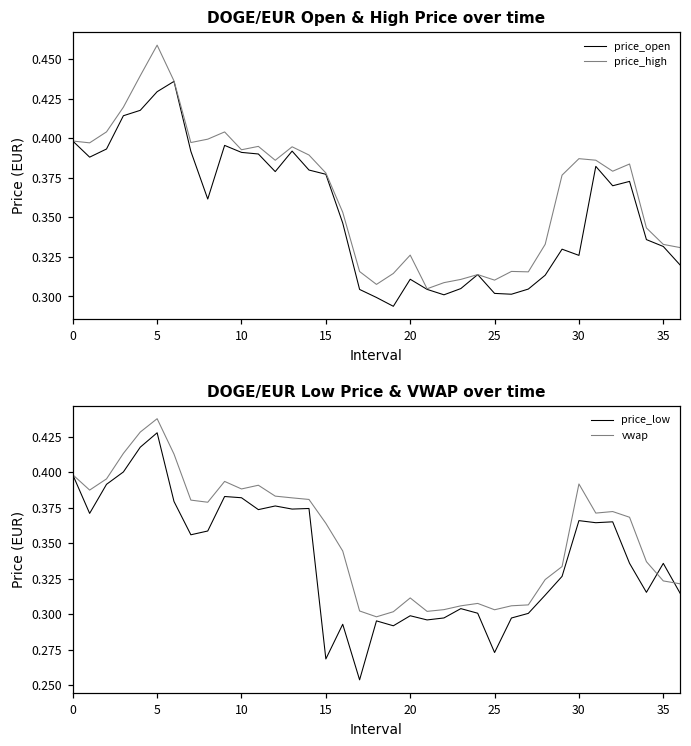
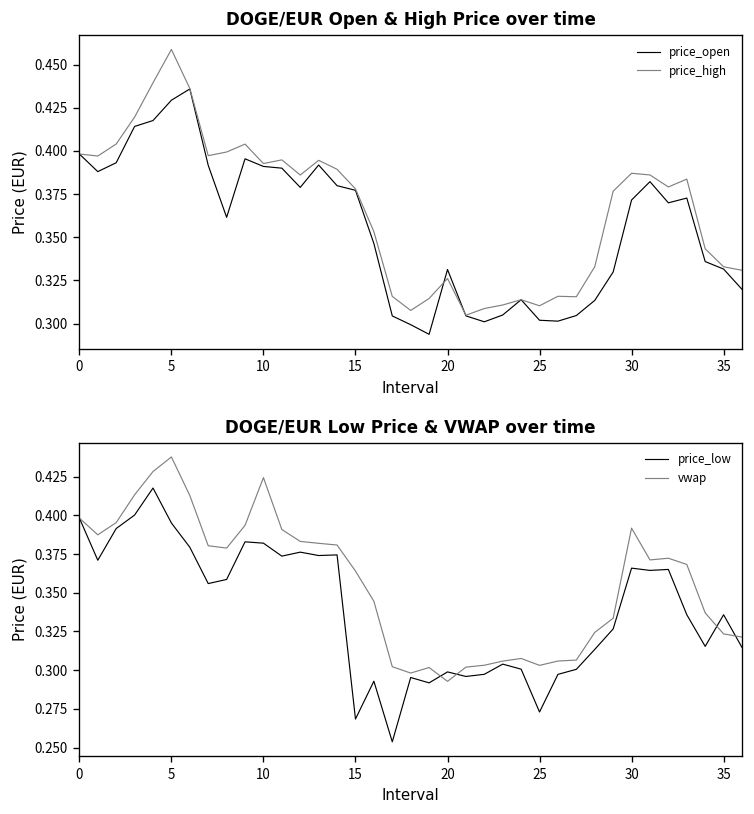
DOGE/EUR Open & High Price over time, price_open, 20: 0.311 -> 0.331
DOGE/EUR Open & High Price over time, price_open, 30: 0.326 -> 0.372
DOGE/EUR Low Price & VWAP over time, price_low, 5: 0.428 -> 0.395
DOGE/EUR Low Price & VWAP over time, vwap, 10: 0.388 -> 0.424
DOGE/EUR Low Price & VWAP over time, vwap, 20: 0.311 -> 0.293
